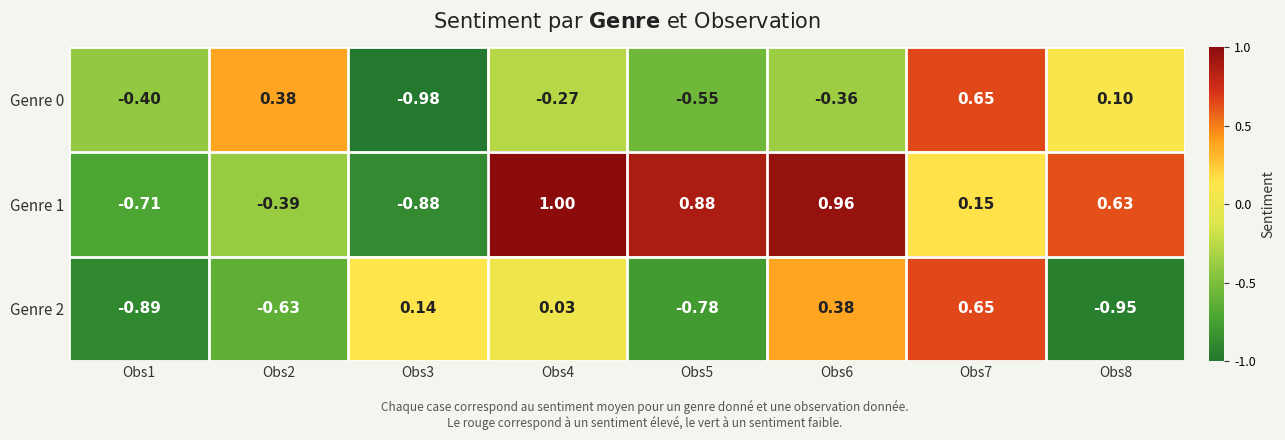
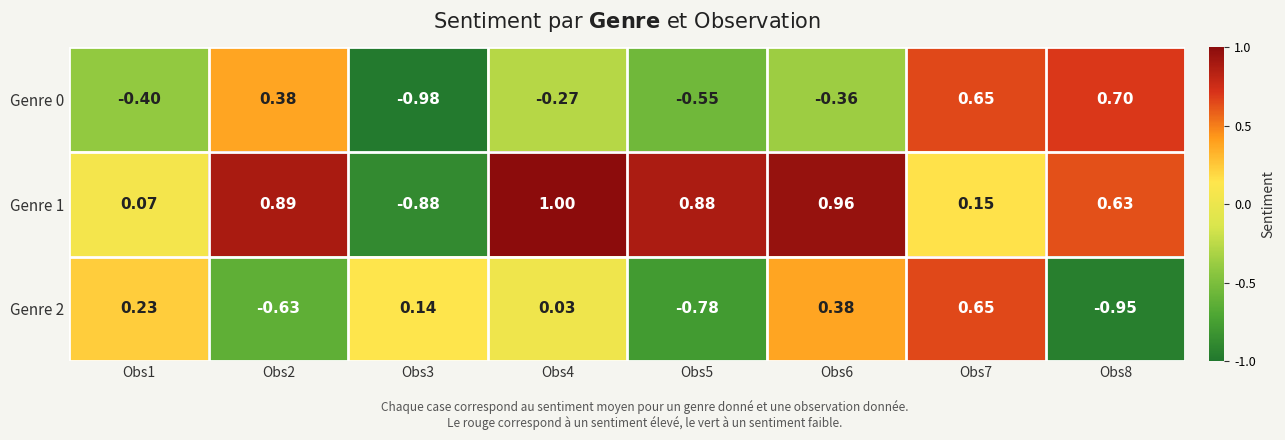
Genre 0, Obs8: 0.10 -> 0.70
Genre 1, Obs1: -0.71 -> 0.07
Genre 1, Obs2: -0.39 -> 0.89
Genre 2, Obs1: -0.89 -> 0.23
